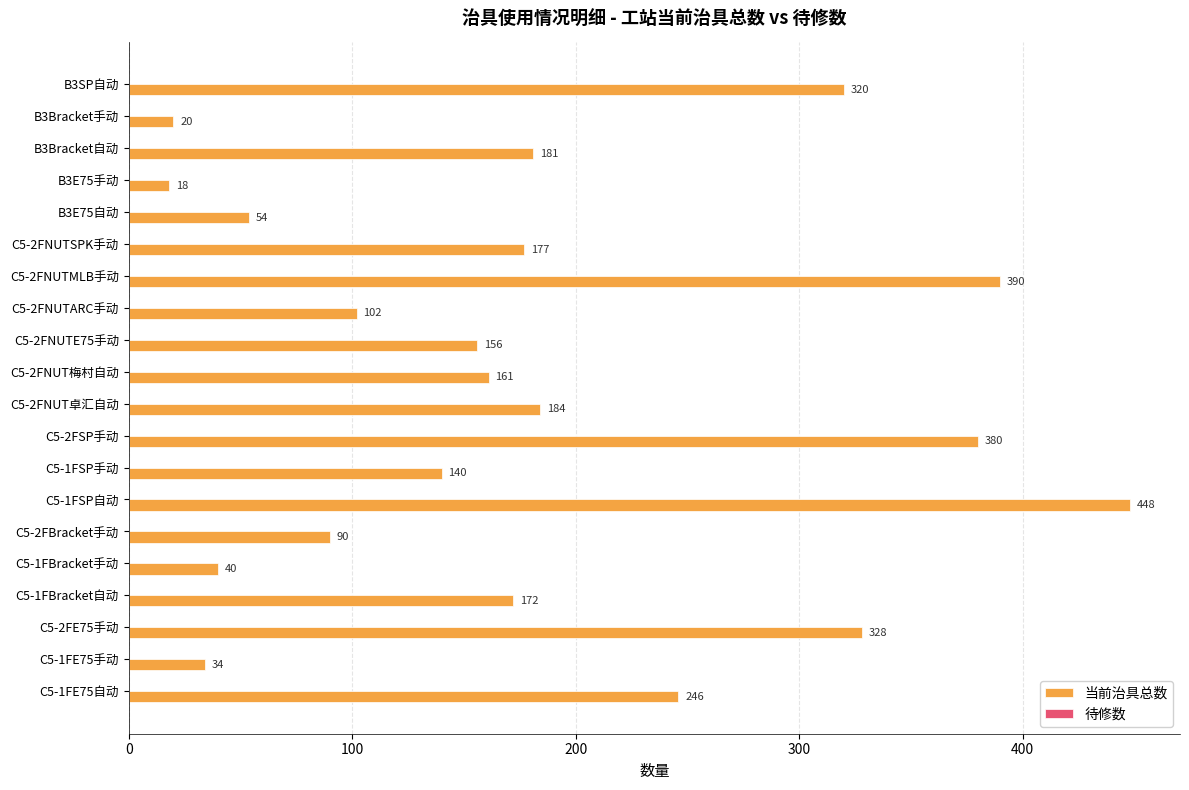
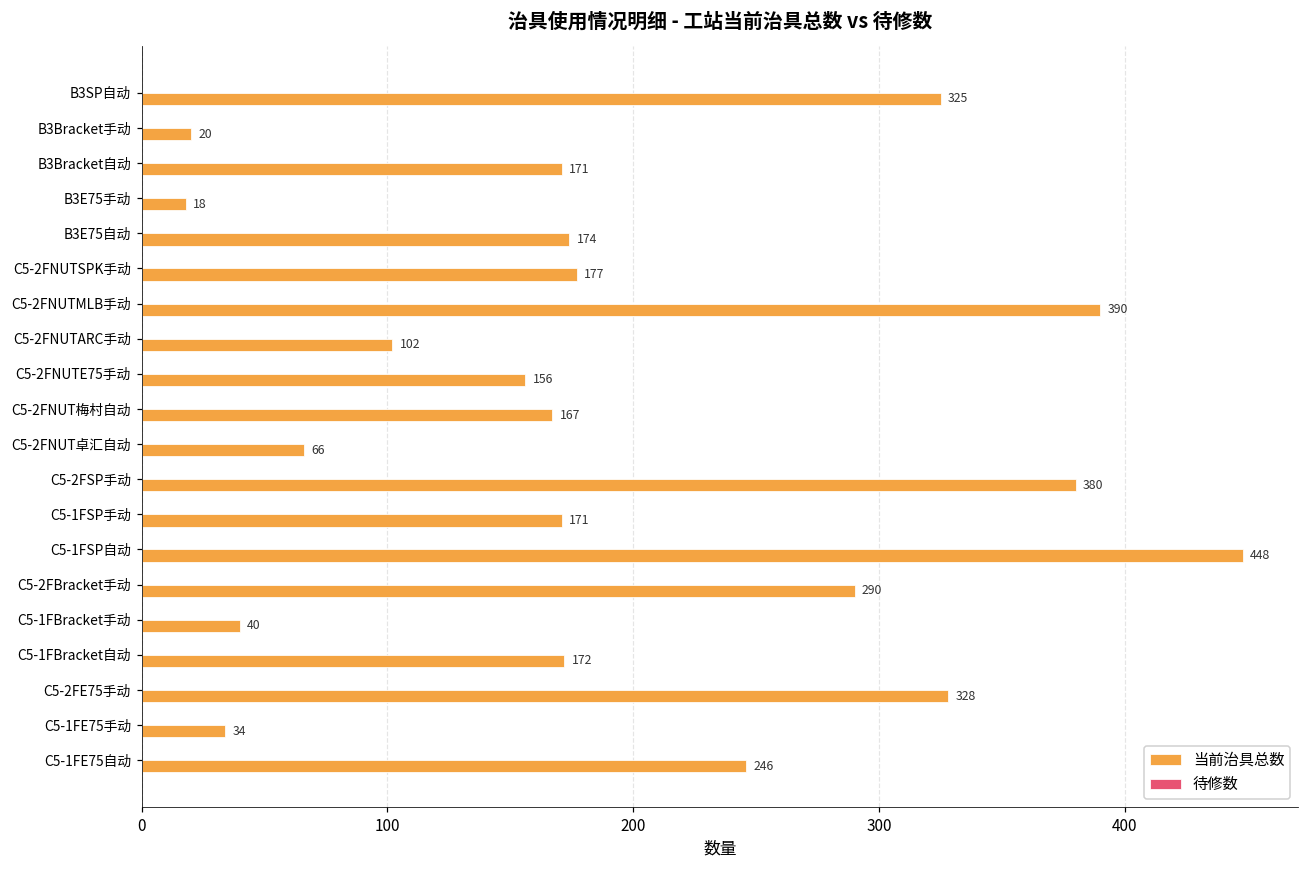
当前治具总数, B3SP自动: 320 -> 325
当前治具总数, B3Bracket自动: 181 -> 171
当前治具总数, B3E75自动: 54 -> 174
当前治具总数, C5-2FNUT梅村自动: 161 -> 167
当前治具总数, C5-2FNUT卓汇自动: 184 -> 66
当前治具总数, C5-1FSP手动: 140 -> 171
当前治具总数, C5-2FBracket手动: 90 -> 290
